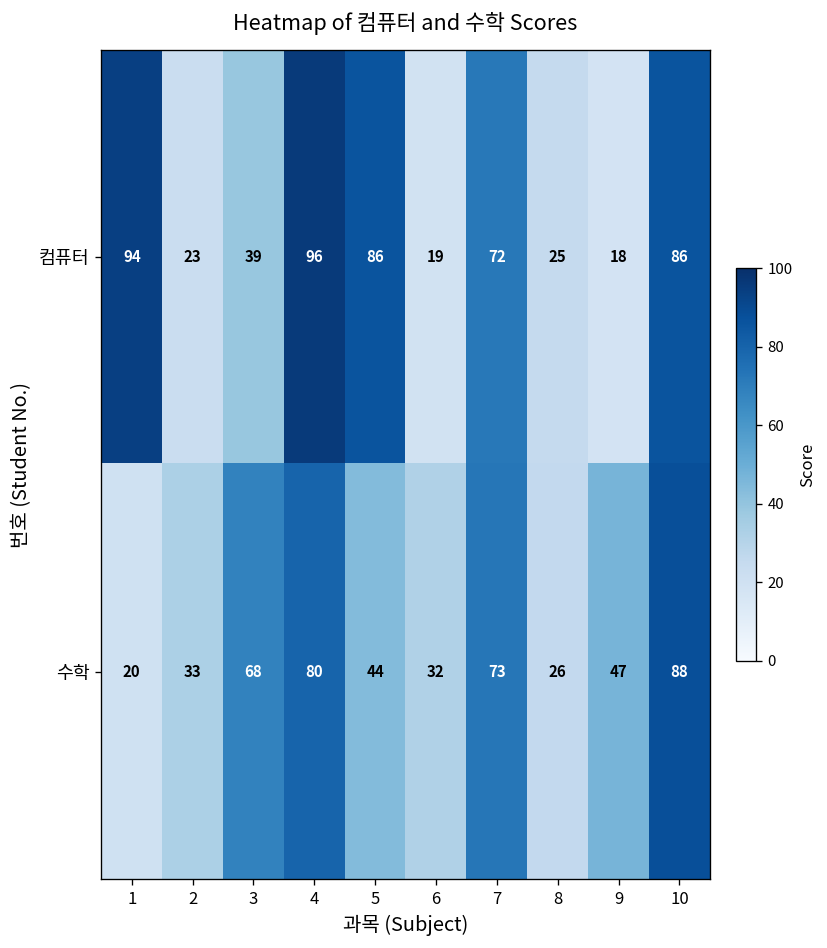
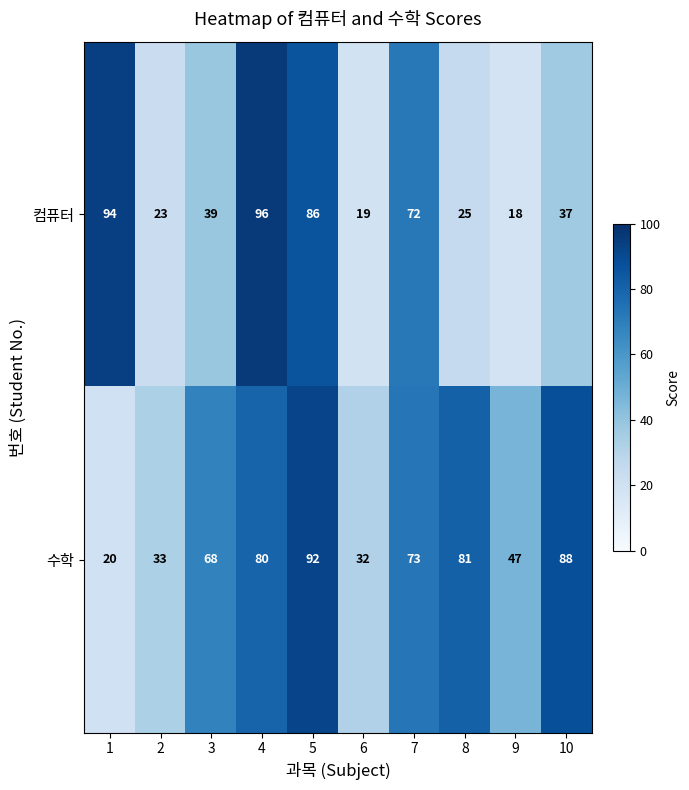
컴퓨터, 10: 86 -> 37
수학, 5: 44 -> 92
수학, 8: 26 -> 81
